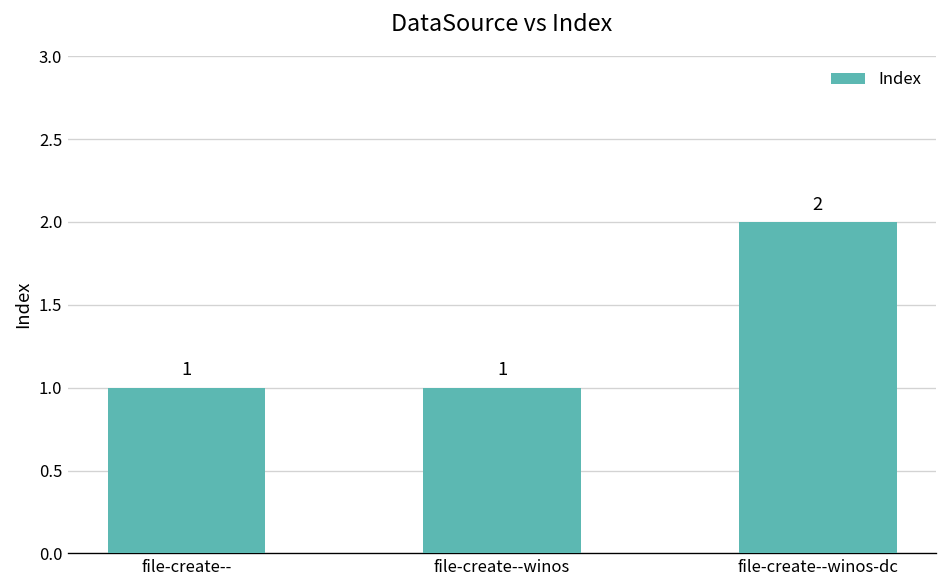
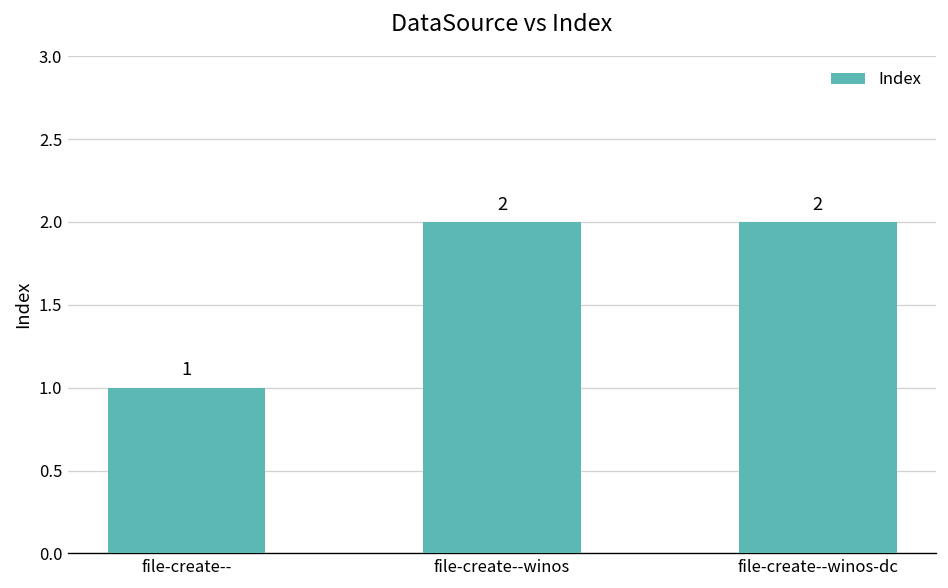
file-create--winos: 1 -> 2
